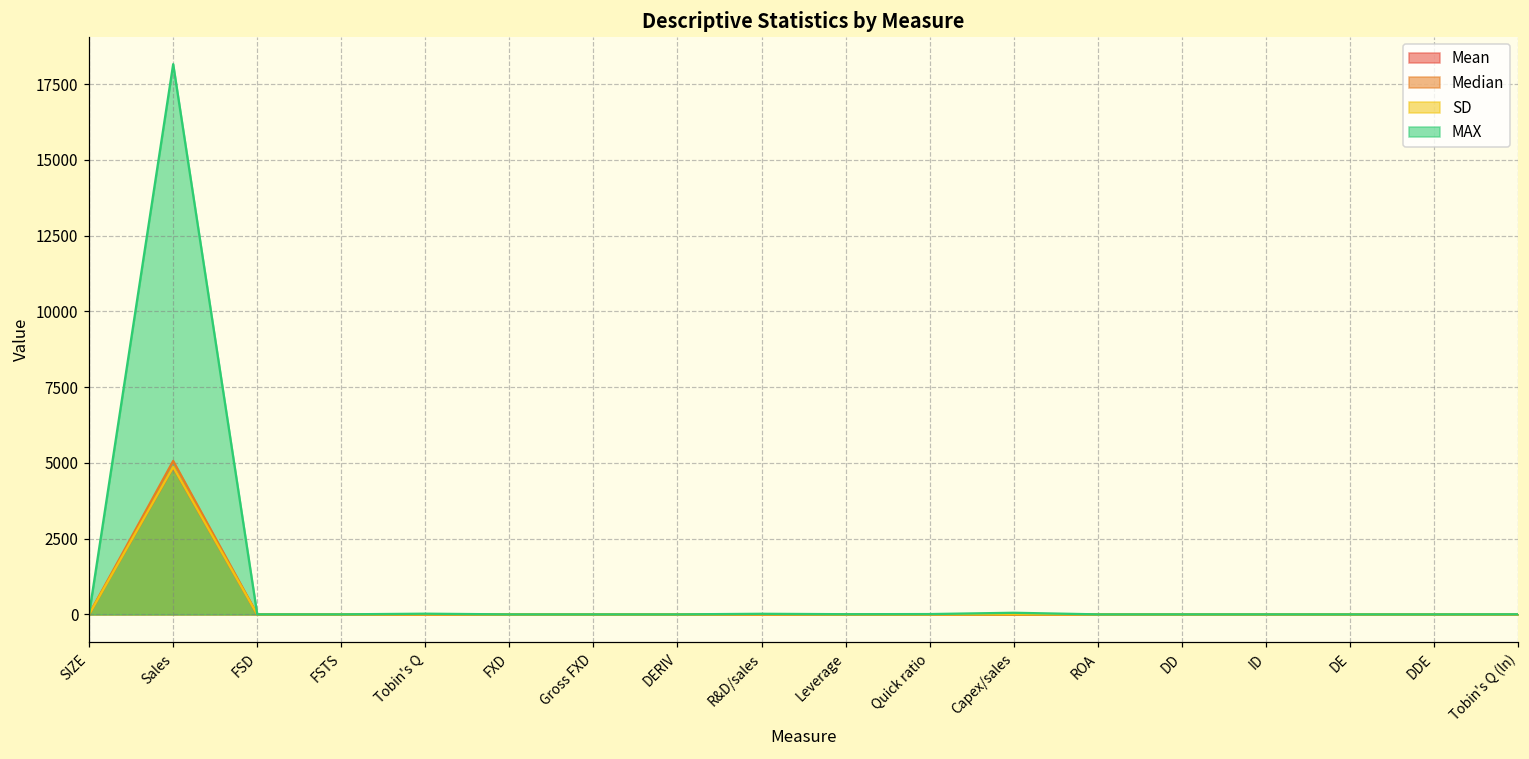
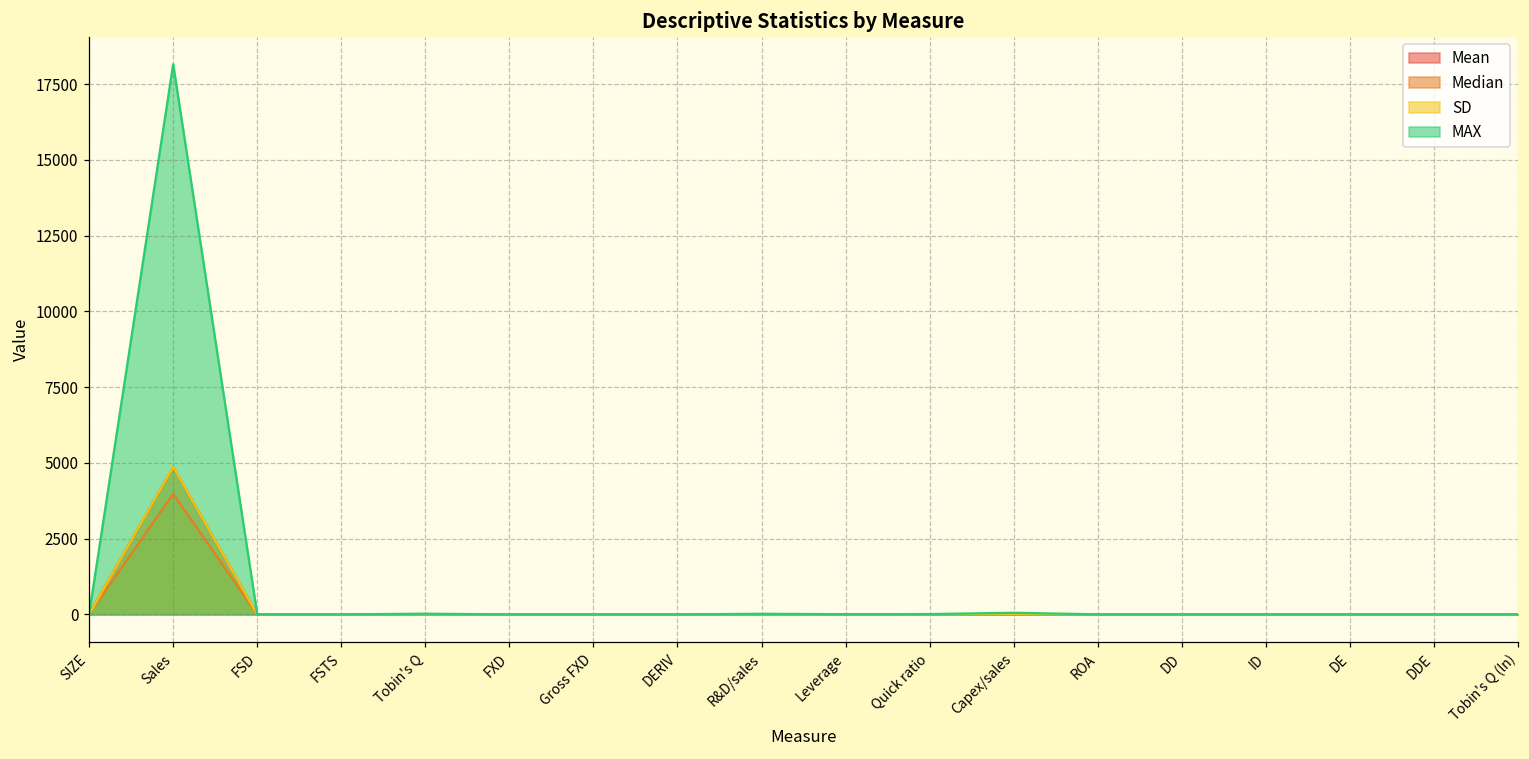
Median, Sales: 5100 -> 4000
